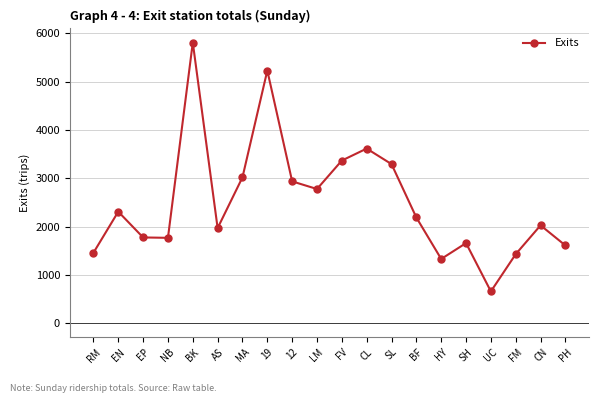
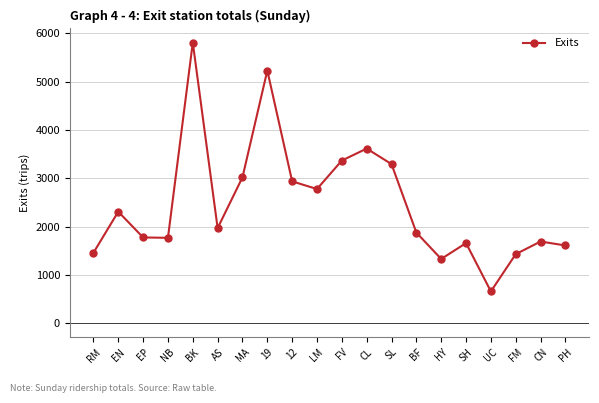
BF: 2200 -> 1900
CN: 2000 -> 1700
